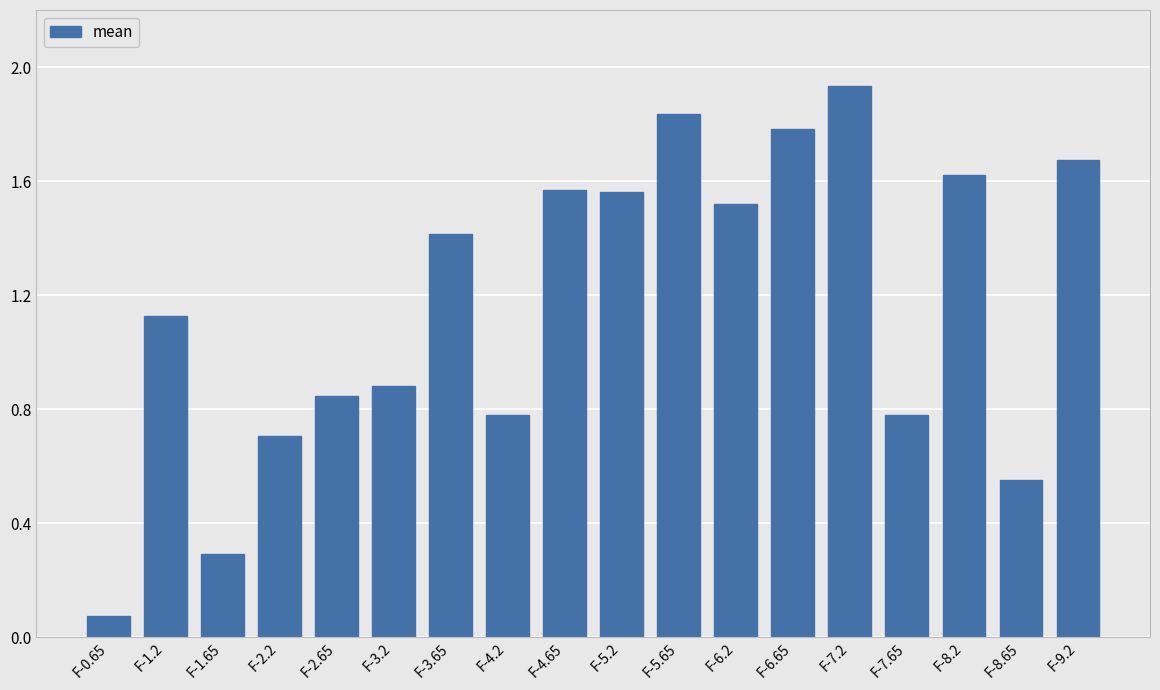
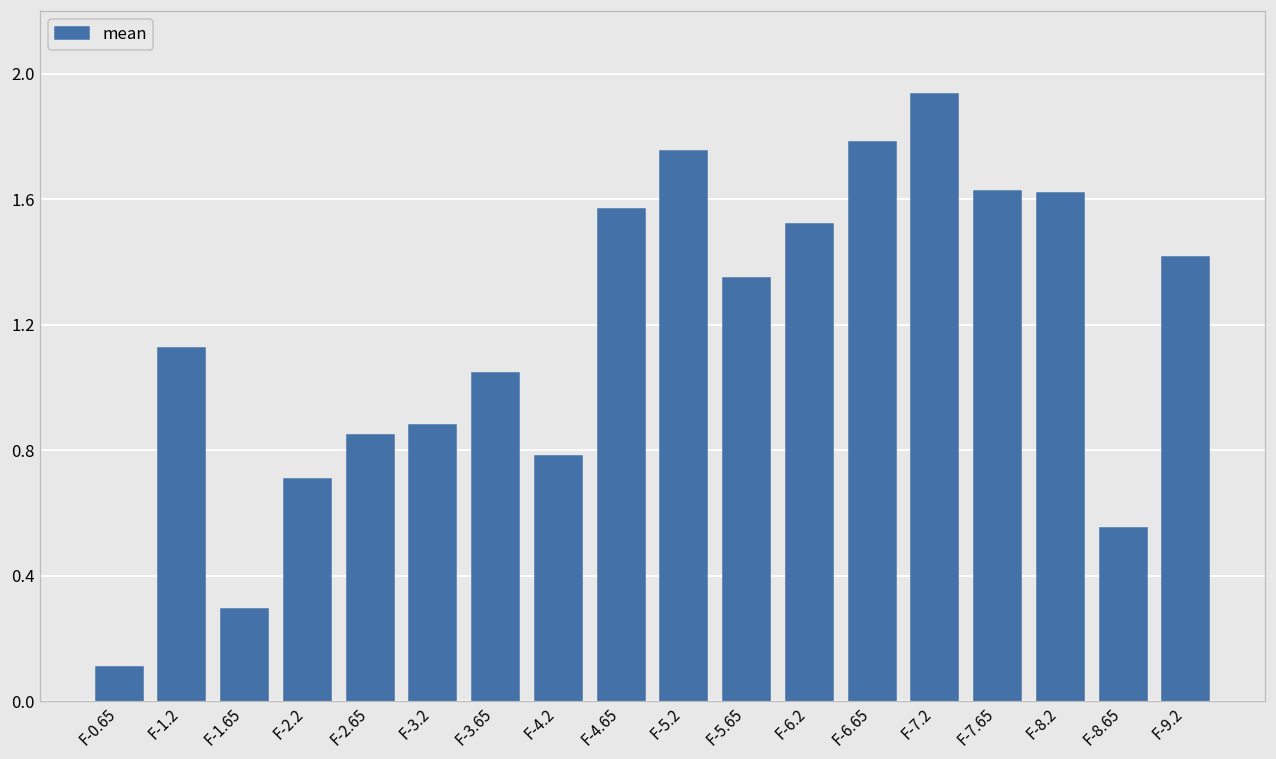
F-0.65: 0.07 -> 0.11
F-3.65: 1.41 -> 1.05
F-5.2: 1.56 -> 1.76
F-5.65: 1.84 -> 1.35
F-7.65: 0.78 -> 1.63
F-9.2: 1.67 -> 1.42
